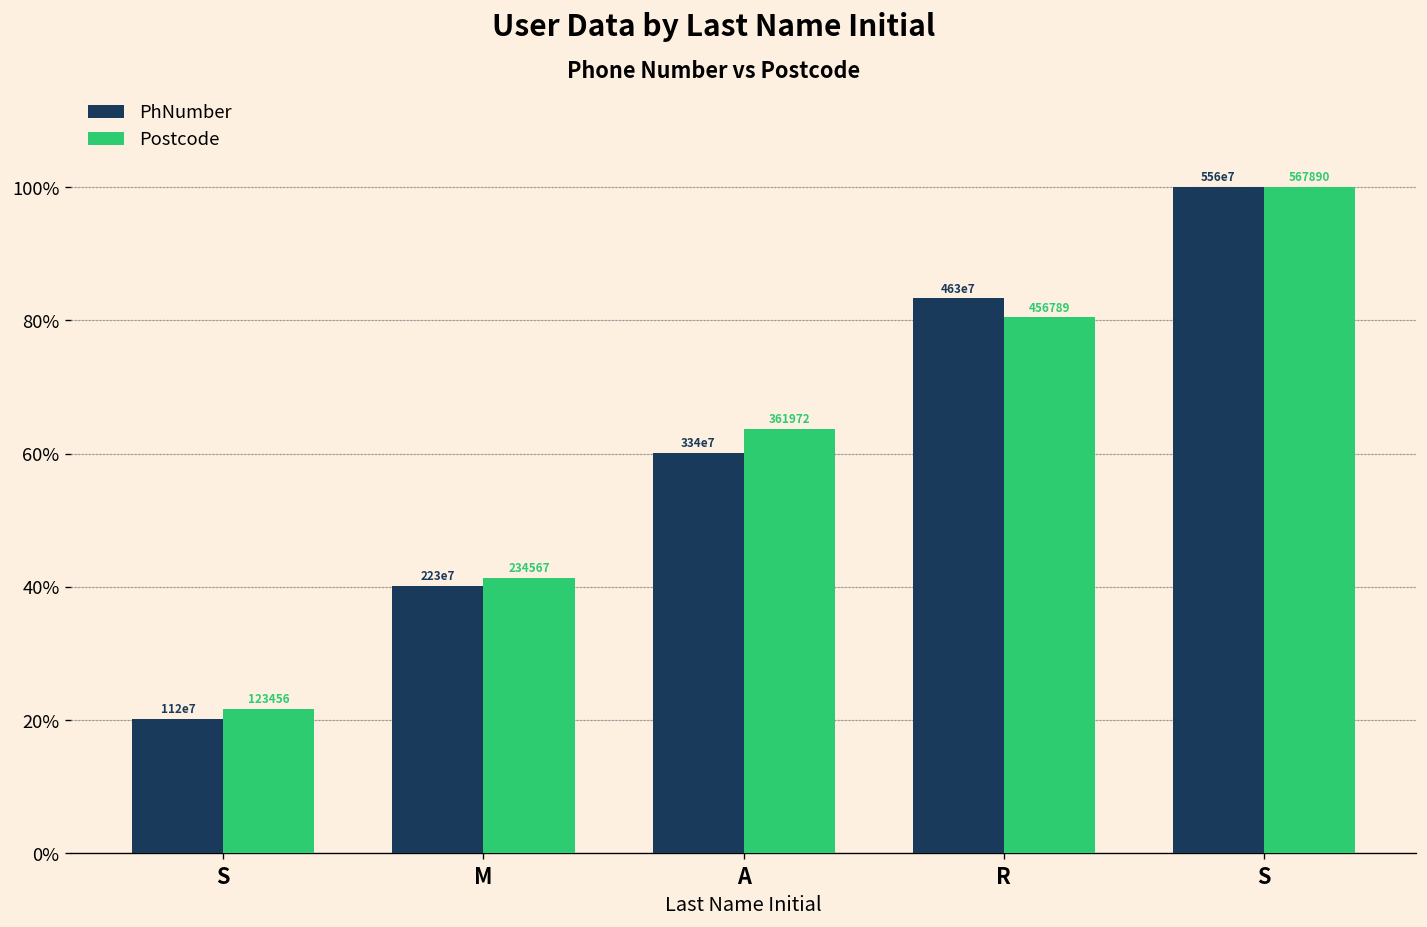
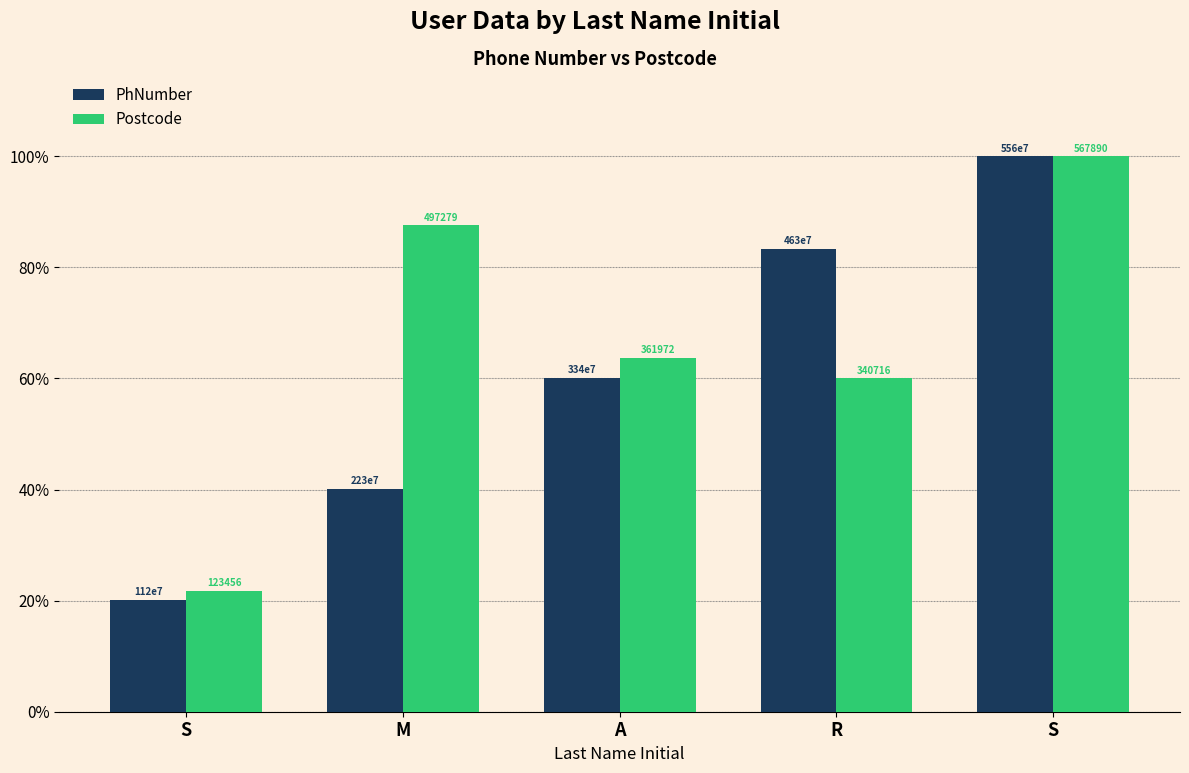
Postcode, M: 234567 -> 497279
Postcode, R: 456789 -> 340716
